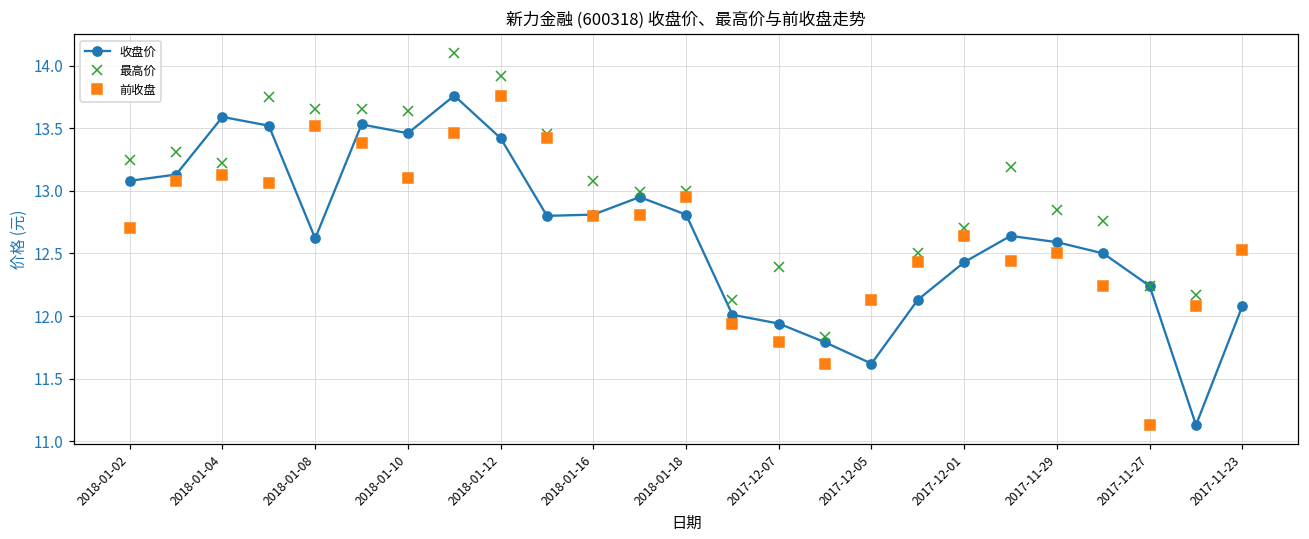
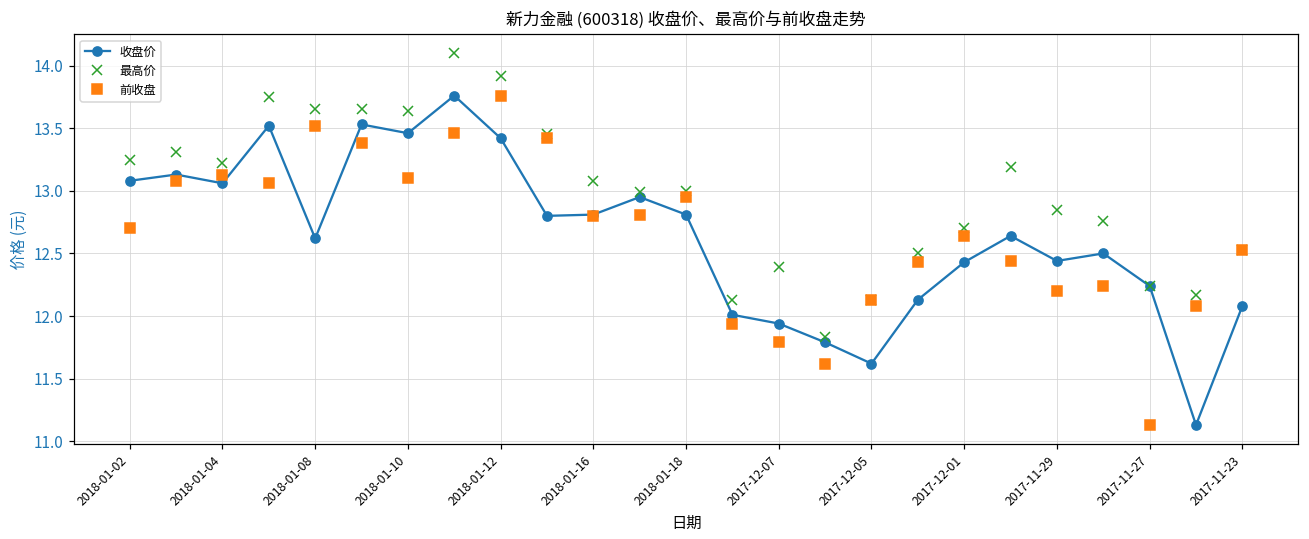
收盘价, 2018-01-04: 13.59 -> 13.06
收盘价, 2017-11-29: 12.59 -> 12.44
前收盘, 2017-11-29: 12.5 -> 12.2
